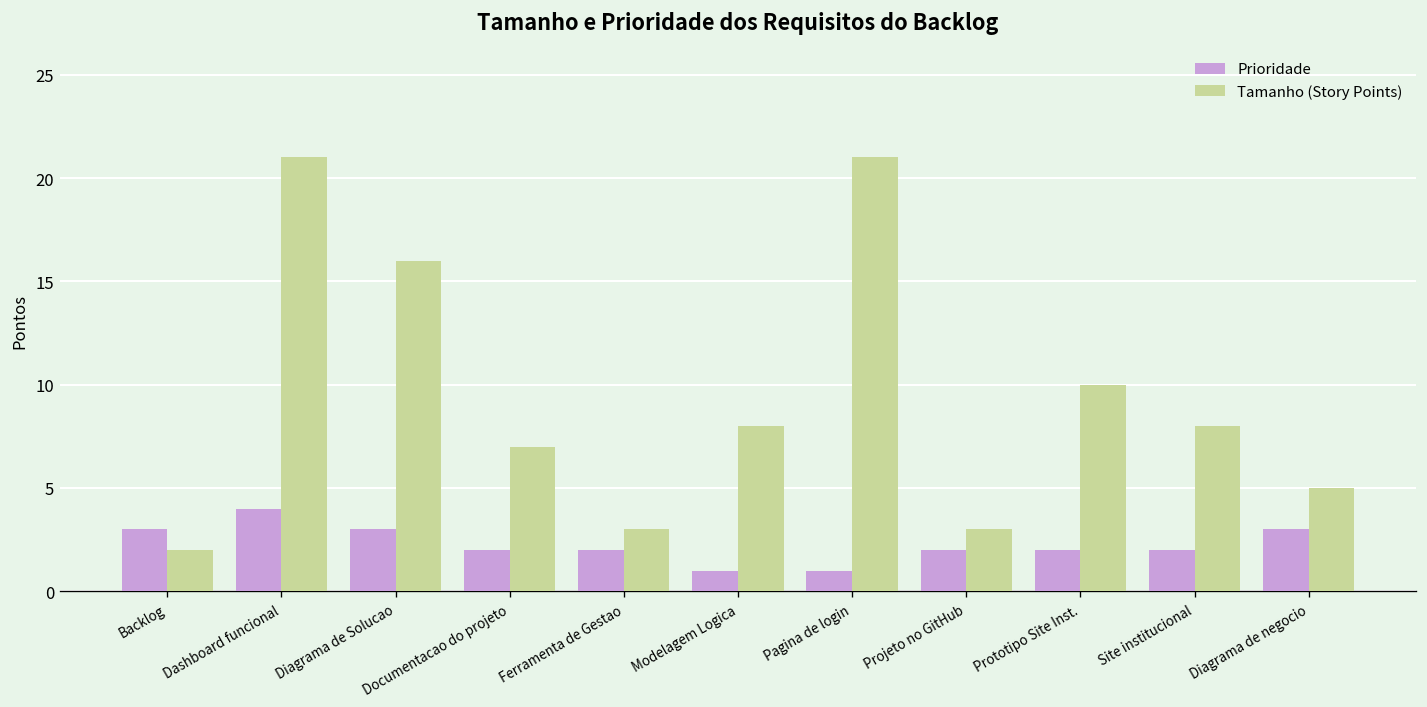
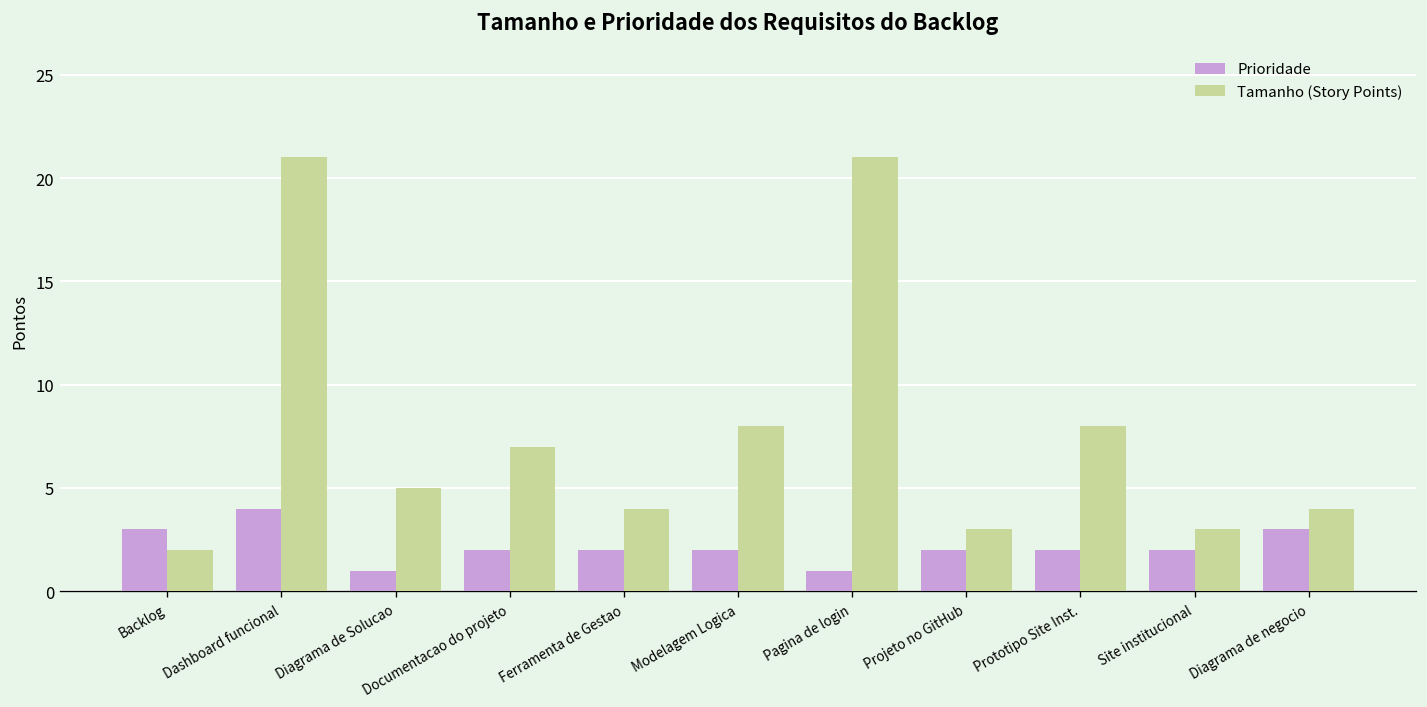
Prioridade, Diagrama de Solucao: 3 -> 1
Tamanho (Story Points), Diagrama de Solucao: 16 -> 5
Tamanho (Story Points), Ferramenta de Gestao: 3 -> 4
Prioridade, Modelagem Logica: 1 -> 2
Tamanho (Story Points), Prototipo Site Inst.: 10 -> 8
Tamanho (Story Points), Site institucional: 8 -> 3
Tamanho (Story Points), Diagrama de negocio: 5 -> 4
